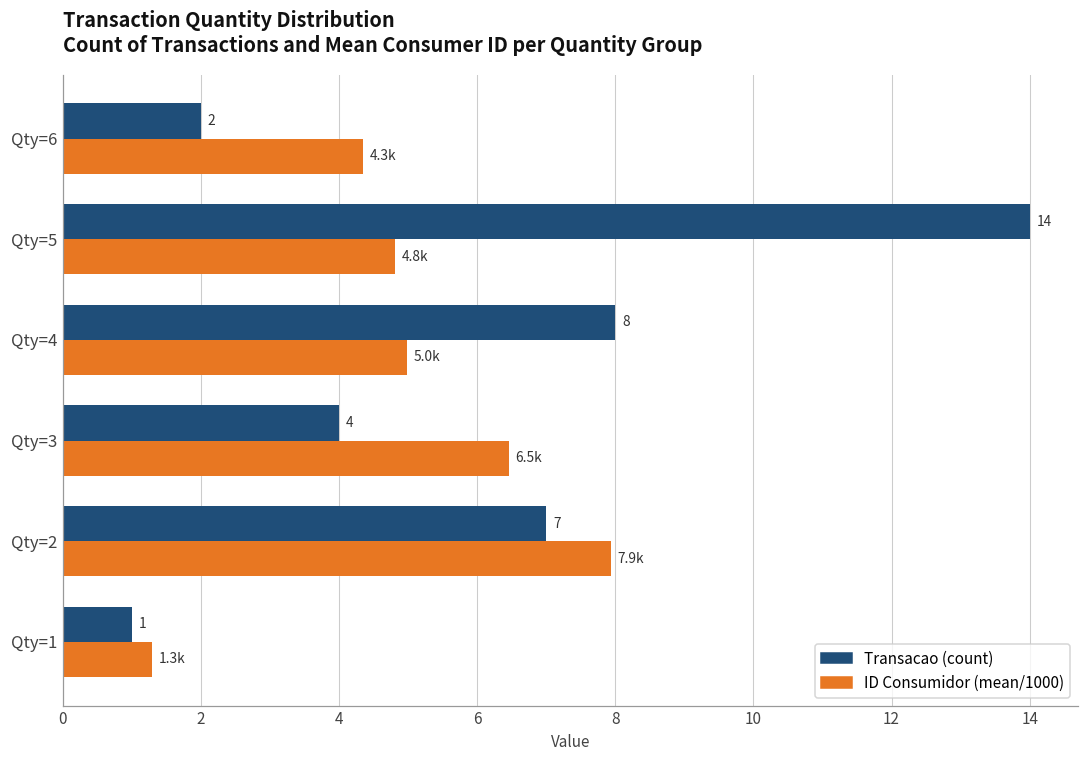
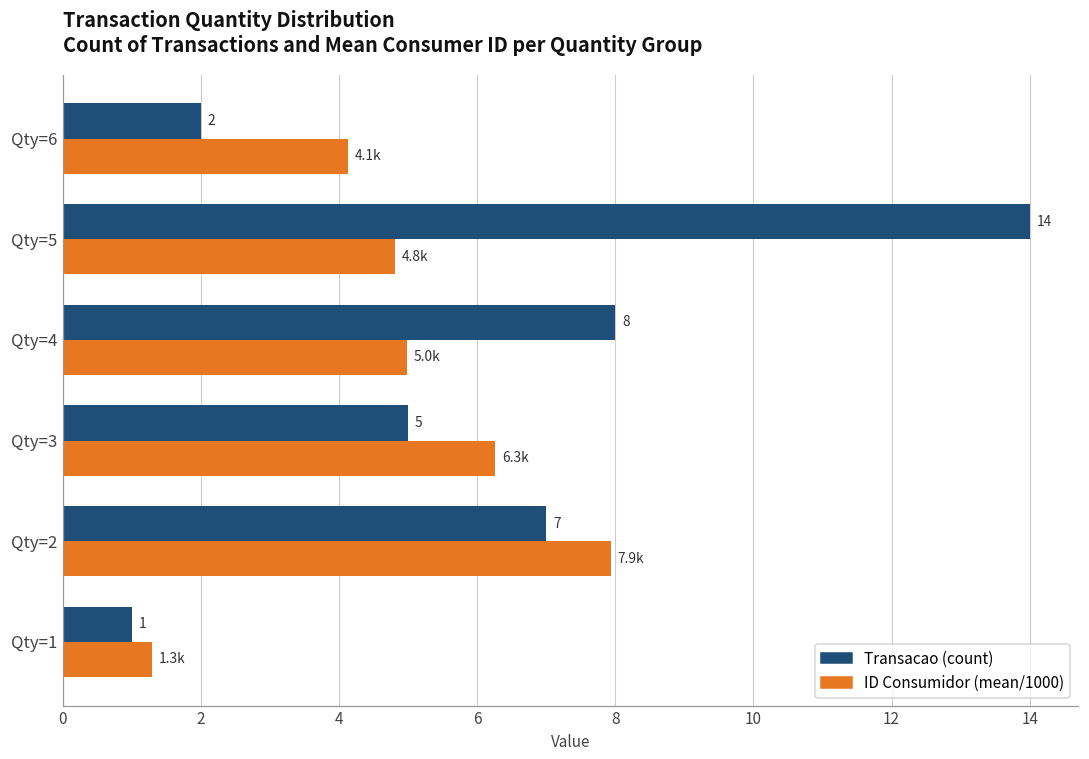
ID Consumidor (mean/1000), Qty=6: 4.3k -> 4.1k
Transacao (count), Qty=3: 4 -> 5
ID Consumidor (mean/1000), Qty=3: 6.5k -> 6.3k
